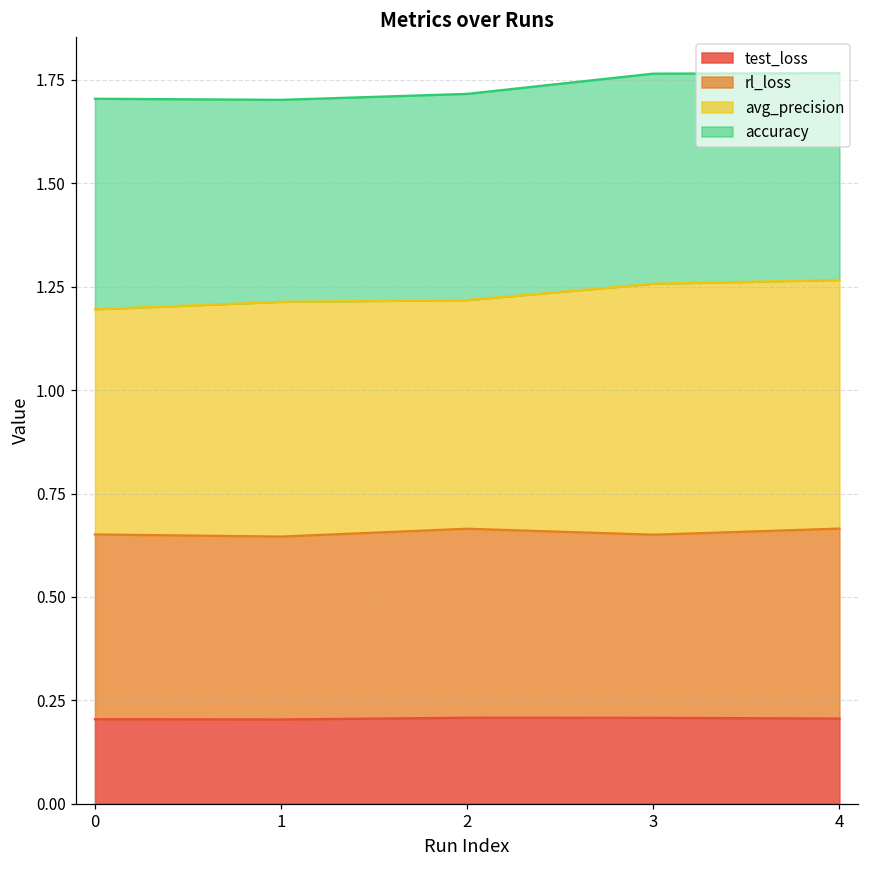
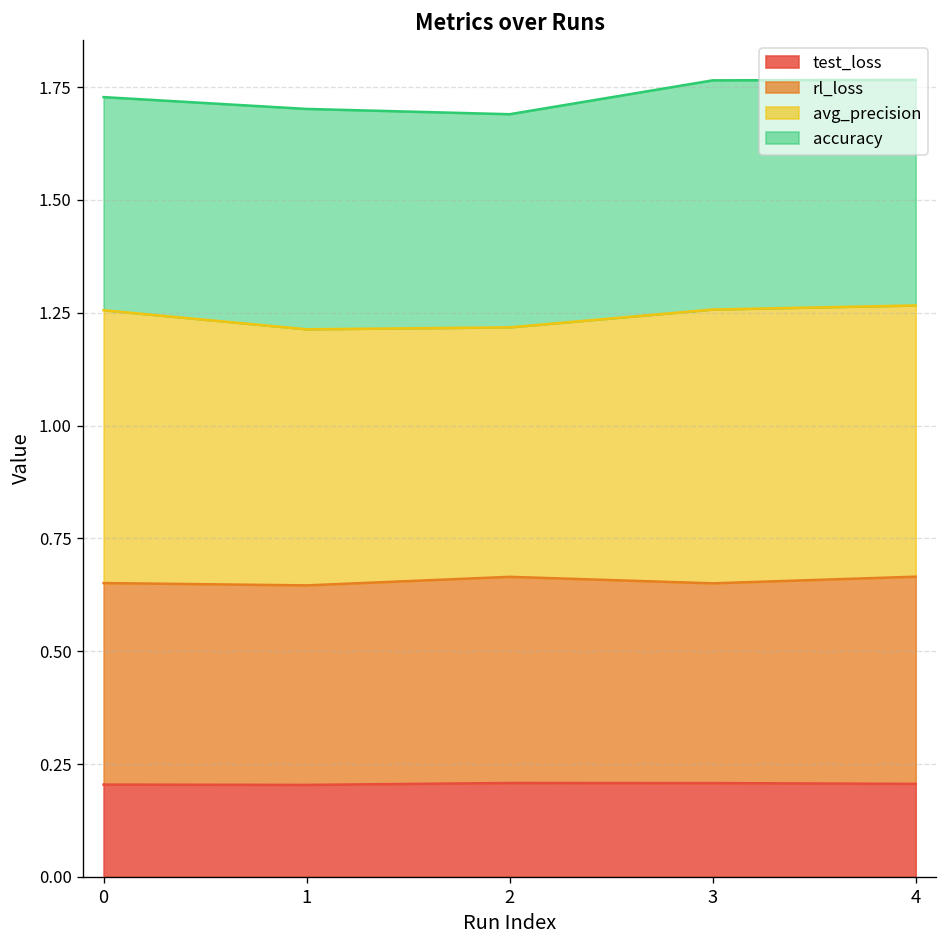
avg_precision, 0: 0.54 -> 0.60
accuracy, 0: 0.51 -> 0.47
accuracy, 2: 0.50 -> 0.47
